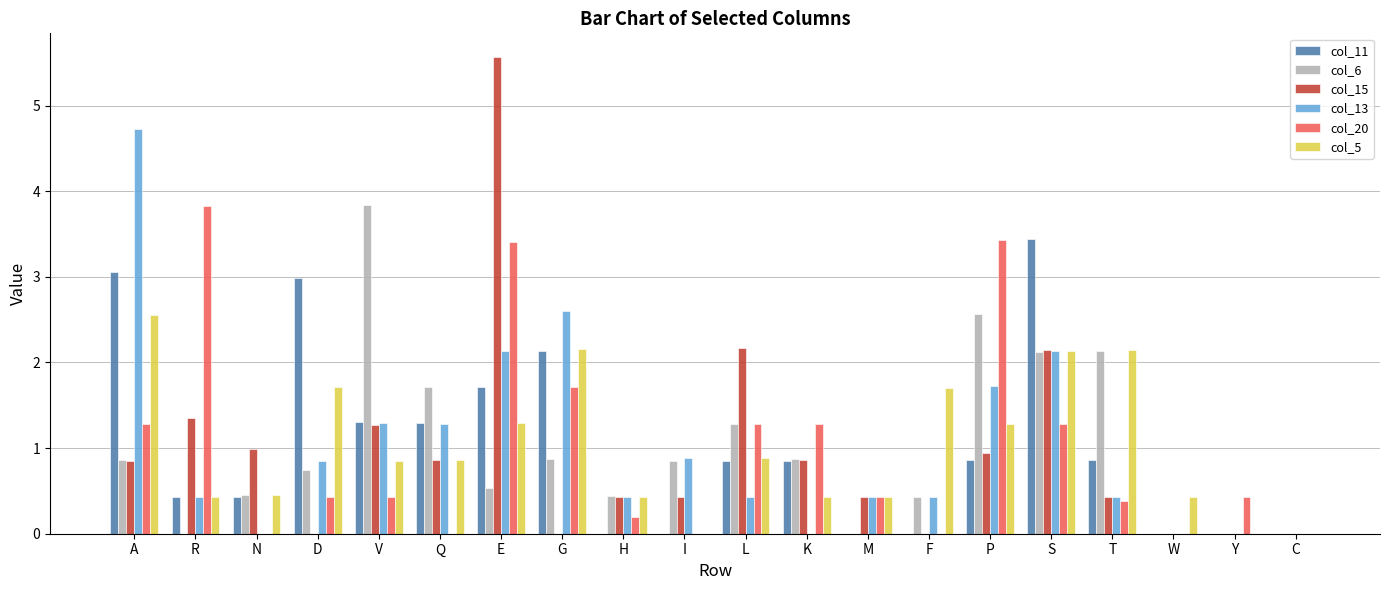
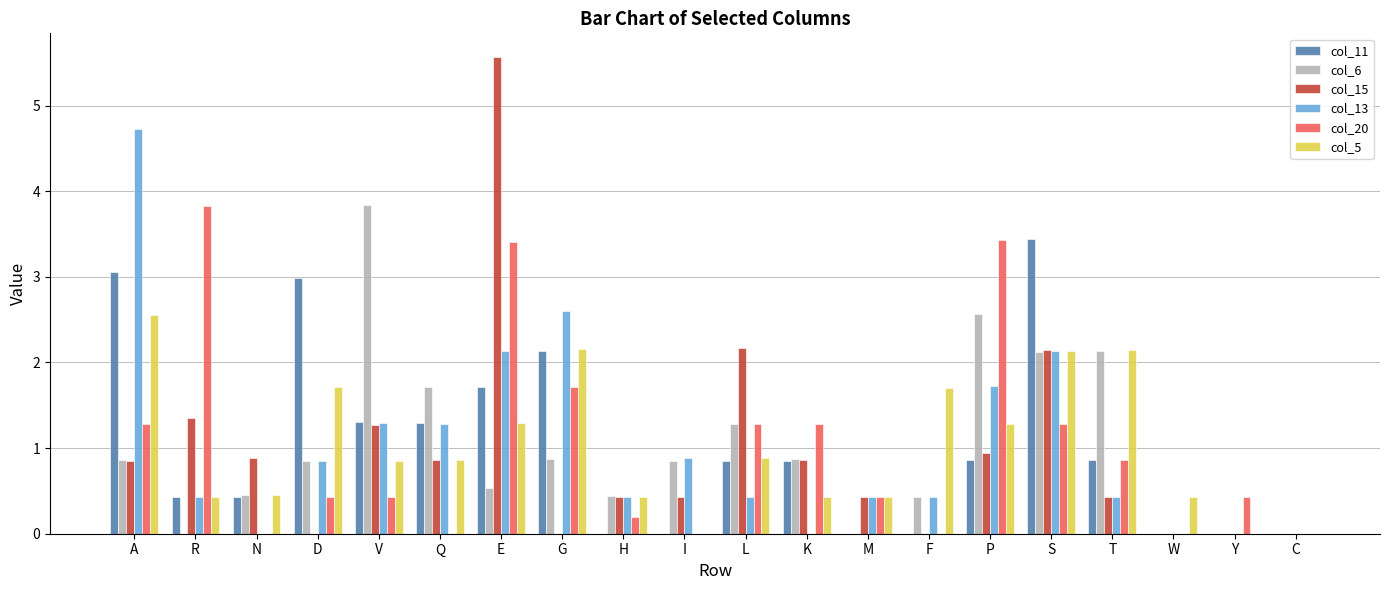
col_15, N: 1.0 -> 0.9
col_6, D: 0.7 -> 0.9
col_20, T: 0.4 -> 0.9
